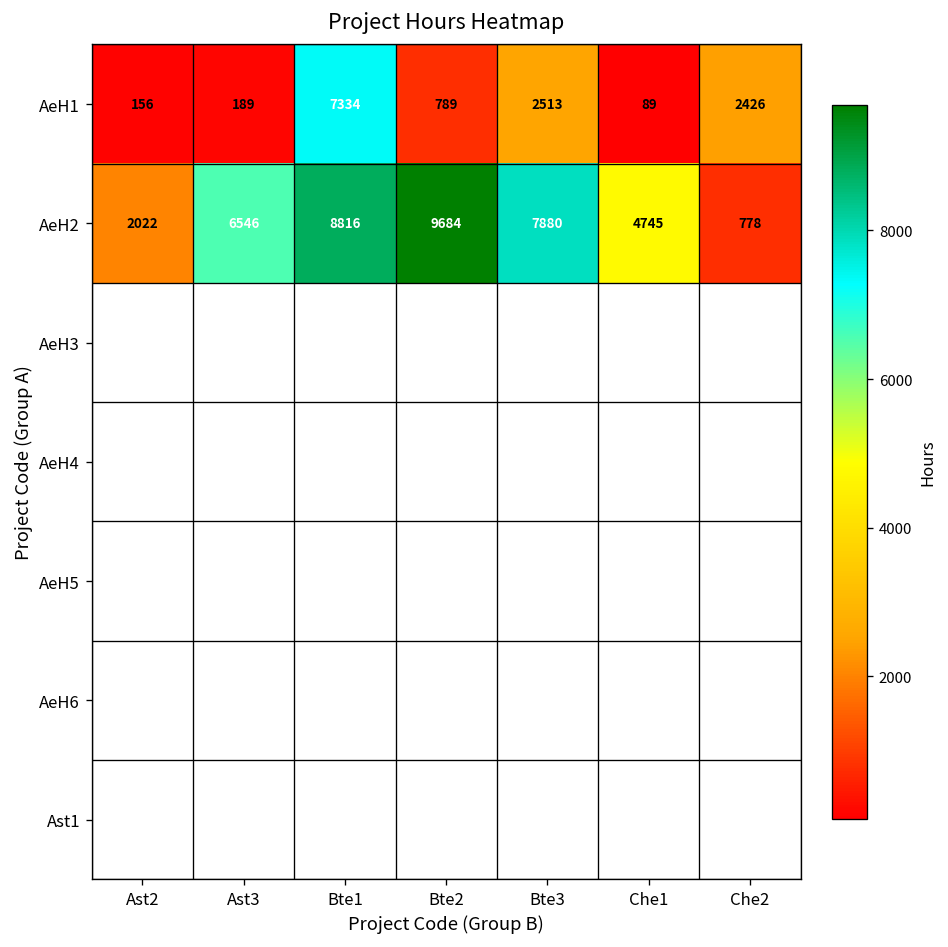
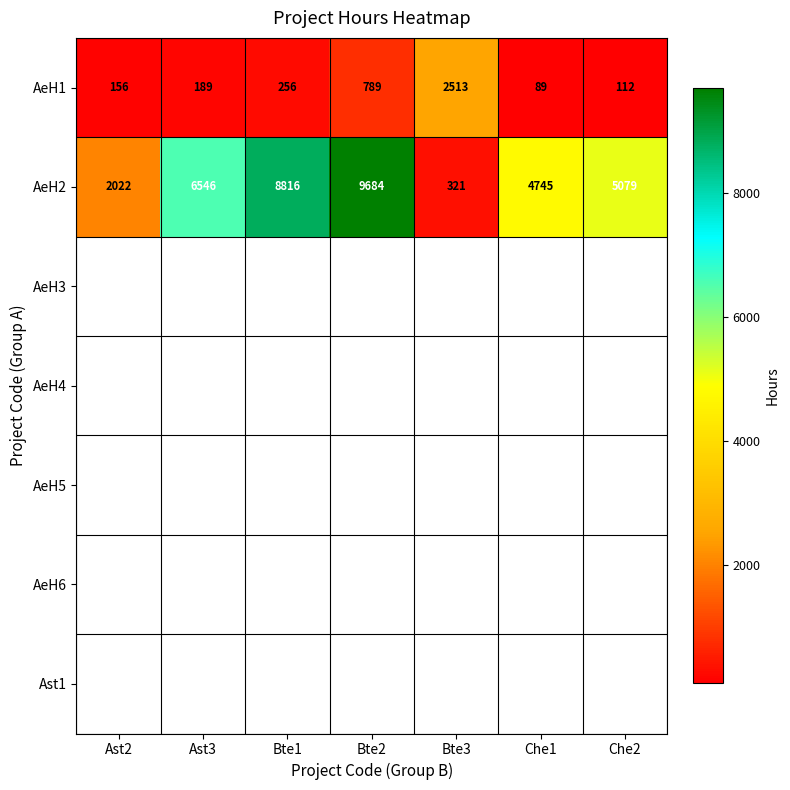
AeH1, Bte1: 7334 -> 256
AeH1, Che2: 2426 -> 112
AeH2, Bte3: 7880 -> 321
AeH2, Che2: 778 -> 5079
